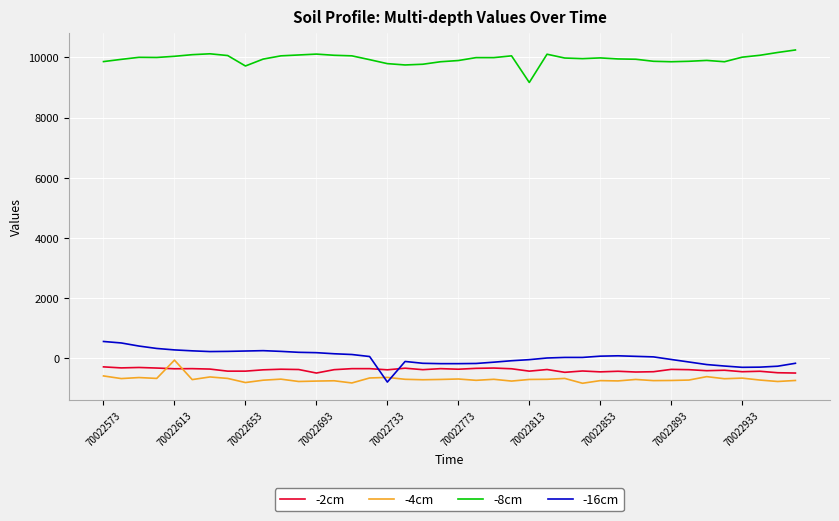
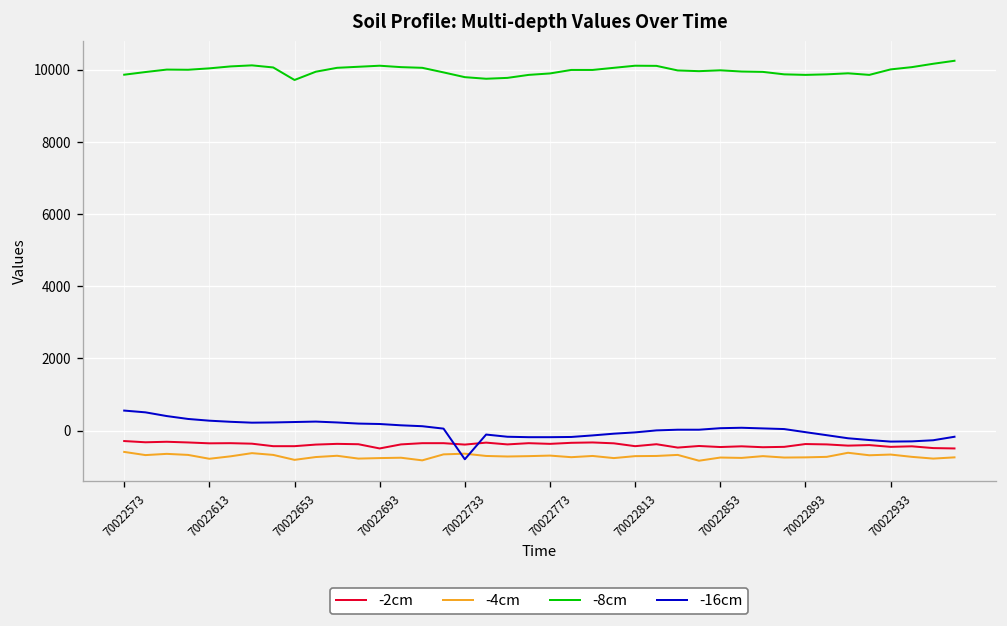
-4cm, 70022613: -100 -> -800
-8cm, 70022813: 9200 -> 10100
